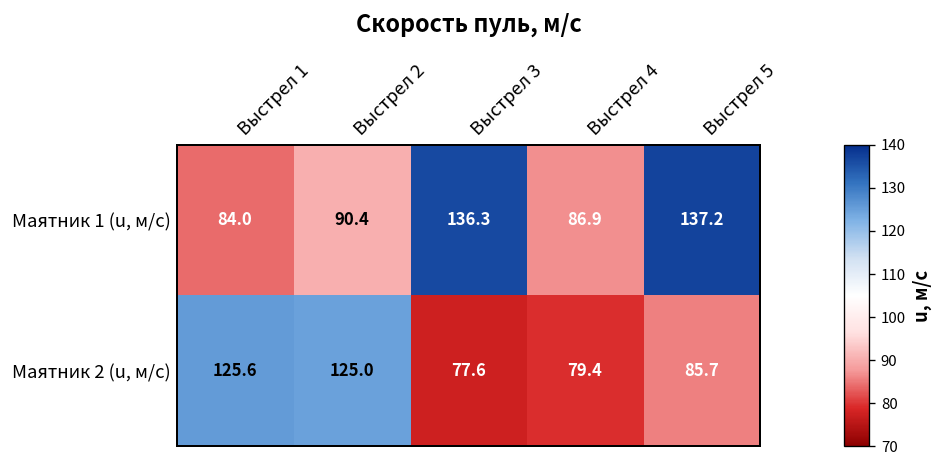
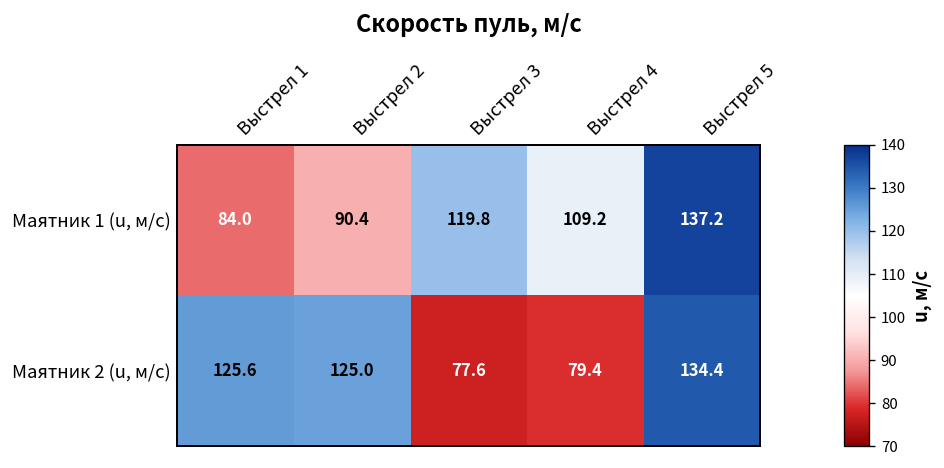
Маятник 1 (u, м/с), Выстрел 3: 136.3 -> 119.8
Маятник 1 (u, м/с), Выстрел 4: 86.9 -> 109.2
Маятник 2 (u, м/с), Выстрел 5: 85.7 -> 134.4
